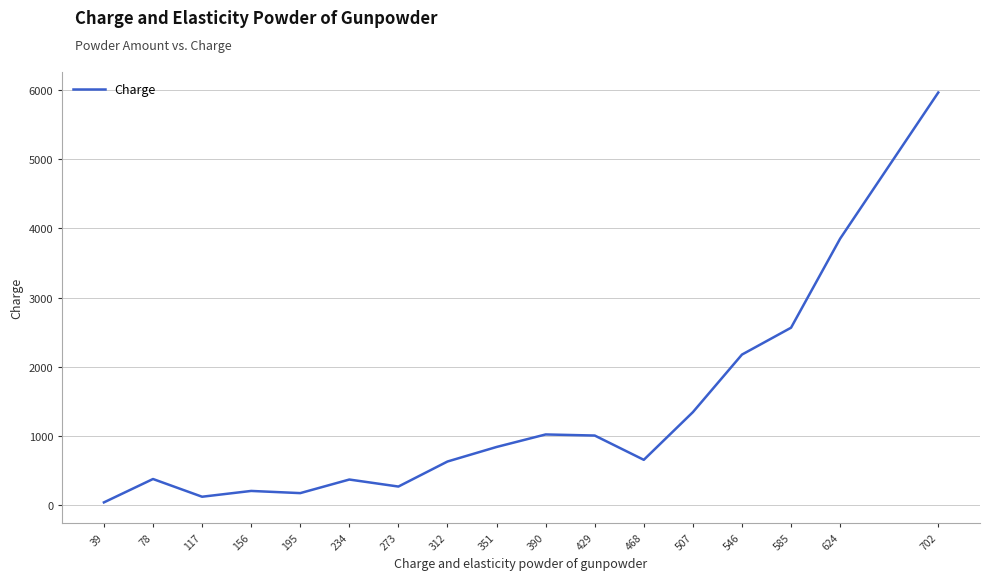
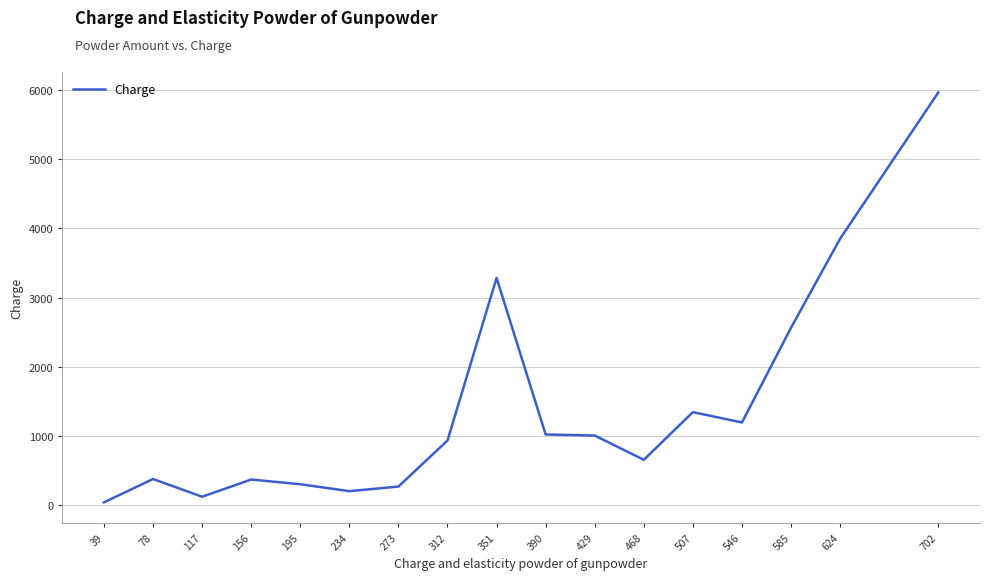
156: 200 -> 400
195: 200 -> 300
234: 400 -> 200
312: 600 -> 900
351: 800 -> 3300
546: 2200 -> 1200
